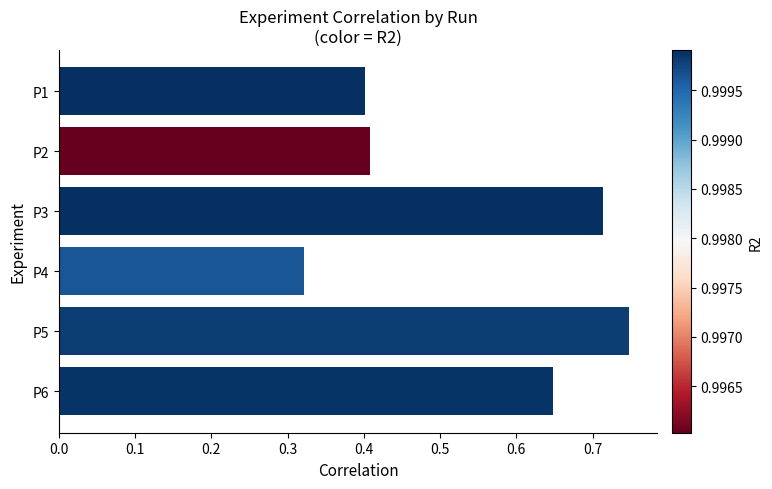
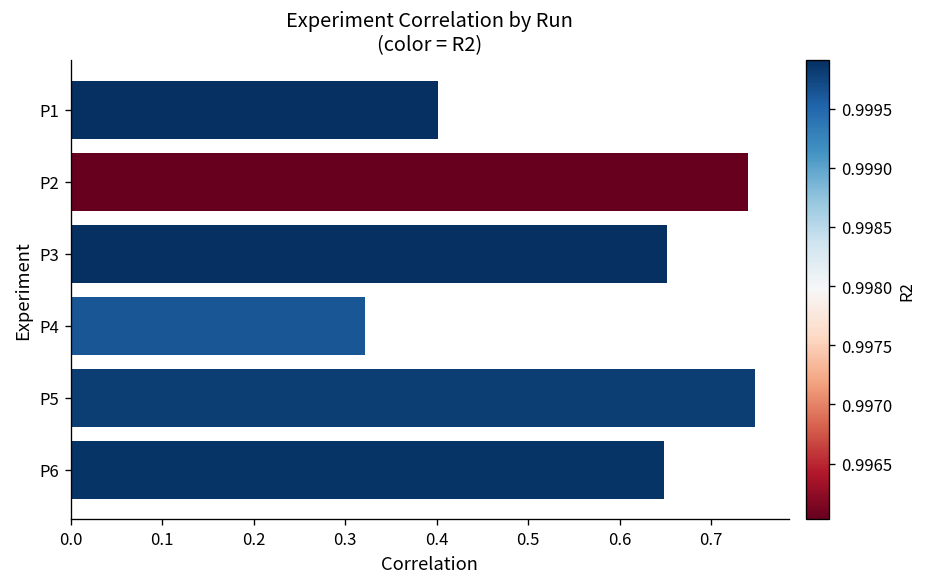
P2: 0.41 -> 0.74
P3: 0.71 -> 0.65
